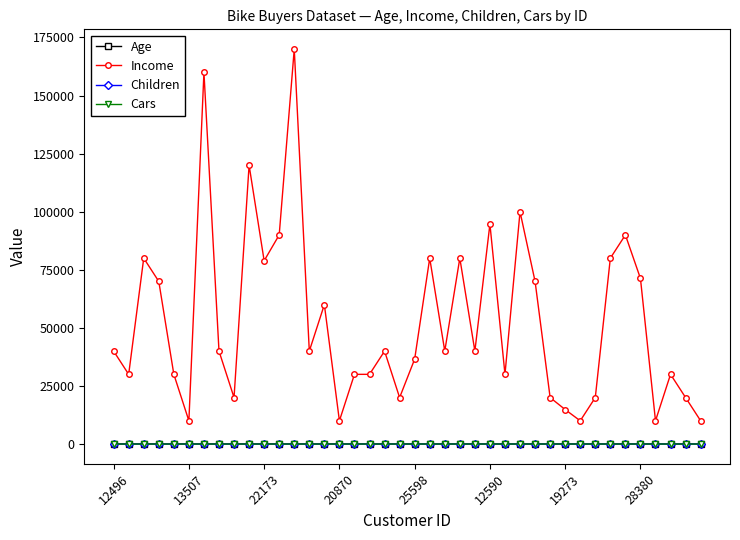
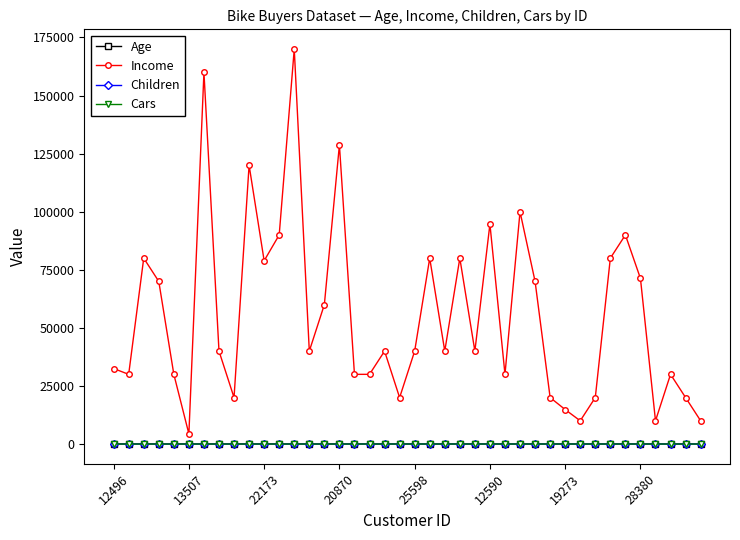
Income, 12496: 40000 -> 33000
Income, 13507: 10000 -> 4000
Income, 20870: 10000 -> 129000
Income, 25598: 37000 -> 40000
